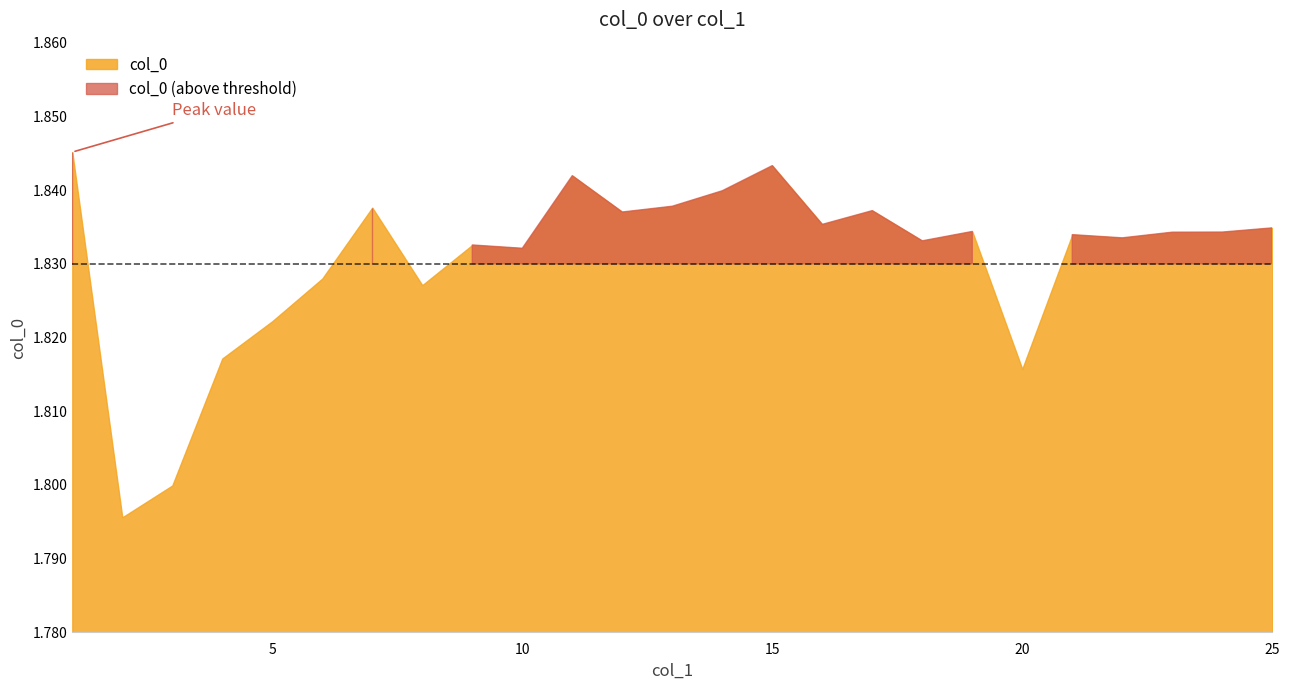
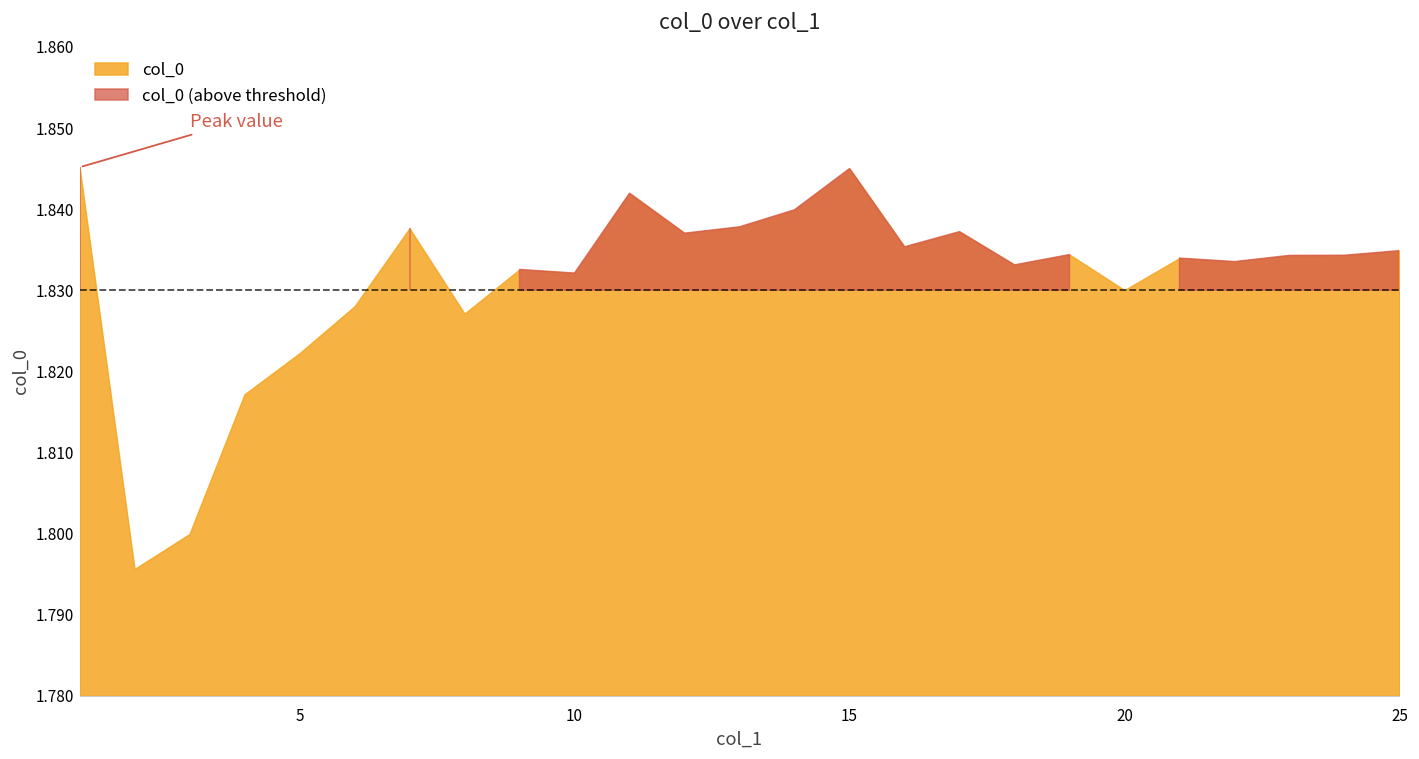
15: 1.843 -> 1.845
20: 1.816 -> 1.830
